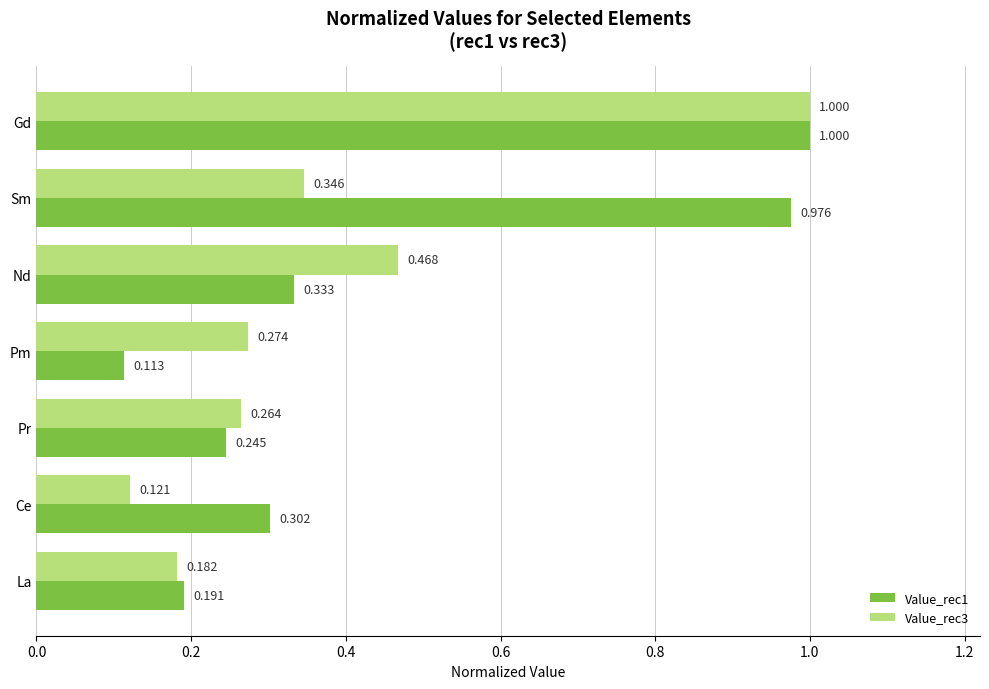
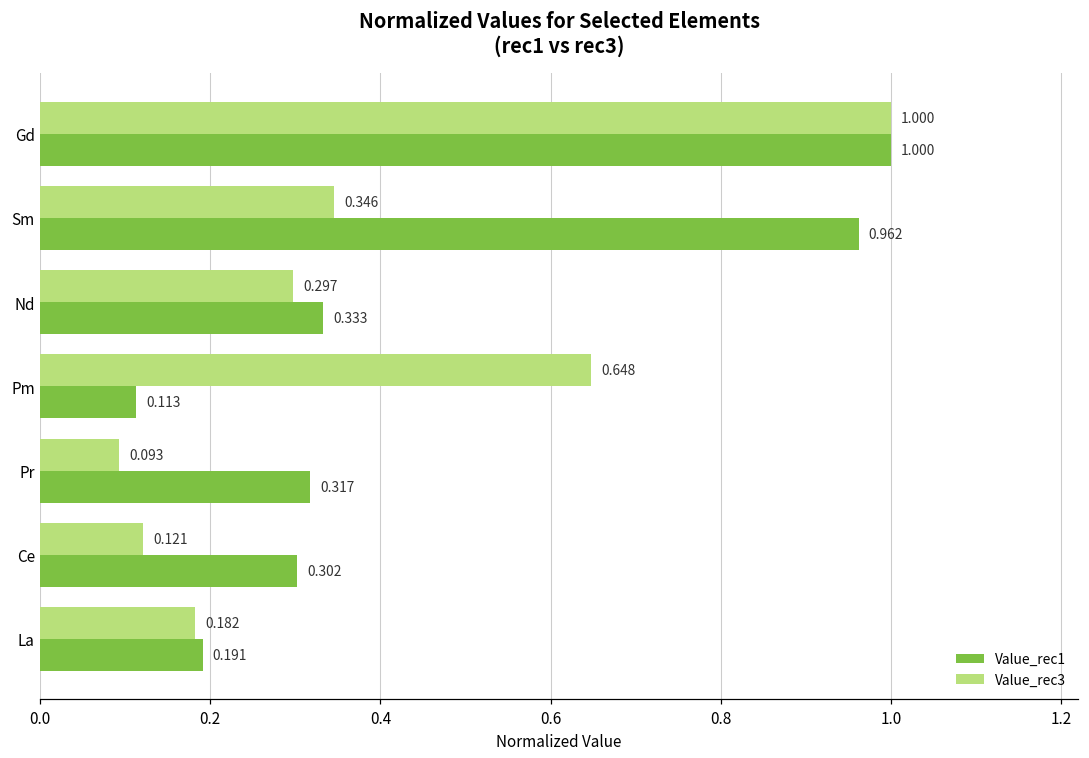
Value_rec1, Sm: 0.976 -> 0.962
Value_rec3, Nd: 0.468 -> 0.297
Value_rec3, Pm: 0.274 -> 0.648
Value_rec3, Pr: 0.264 -> 0.093
Value_rec1, Pr: 0.245 -> 0.317
